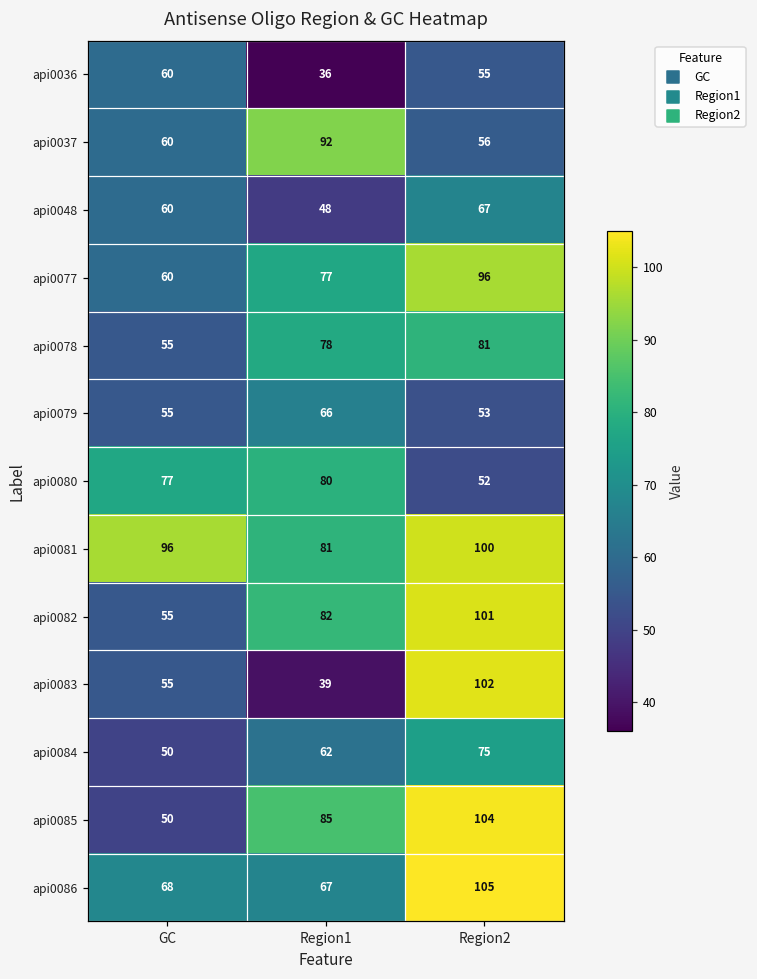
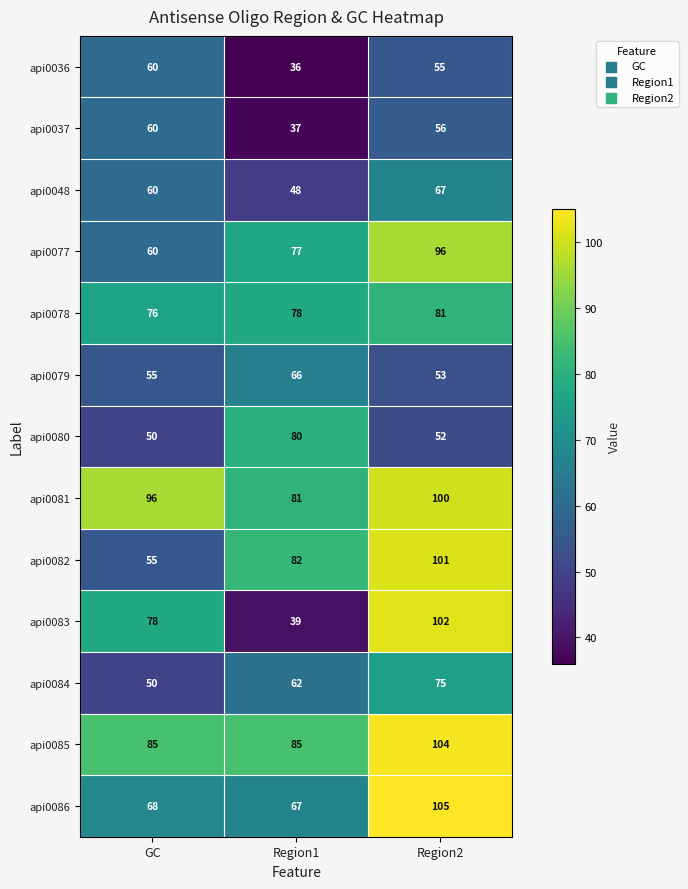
api0037, Region1: 92 -> 37
api0078, GC: 55 -> 76
api0080, GC: 77 -> 50
api0083, GC: 55 -> 78
api0085, GC: 50 -> 85
